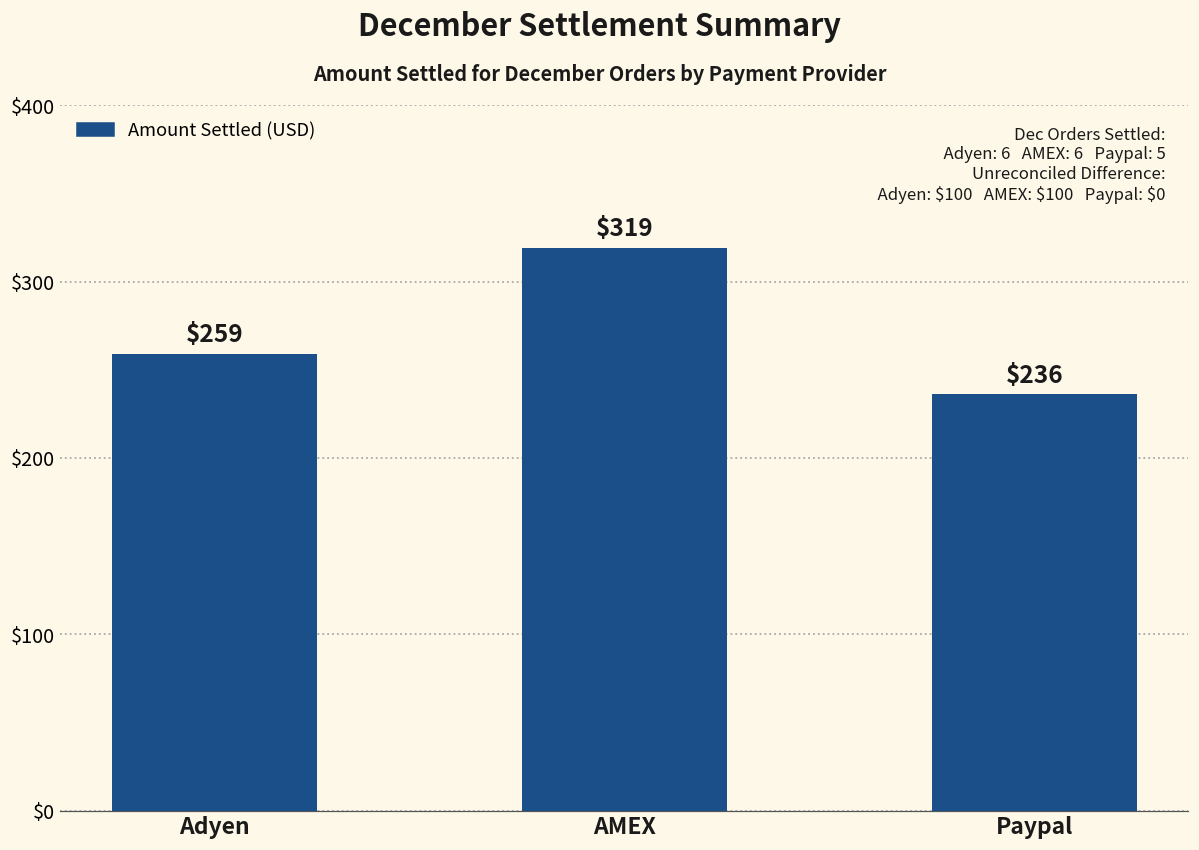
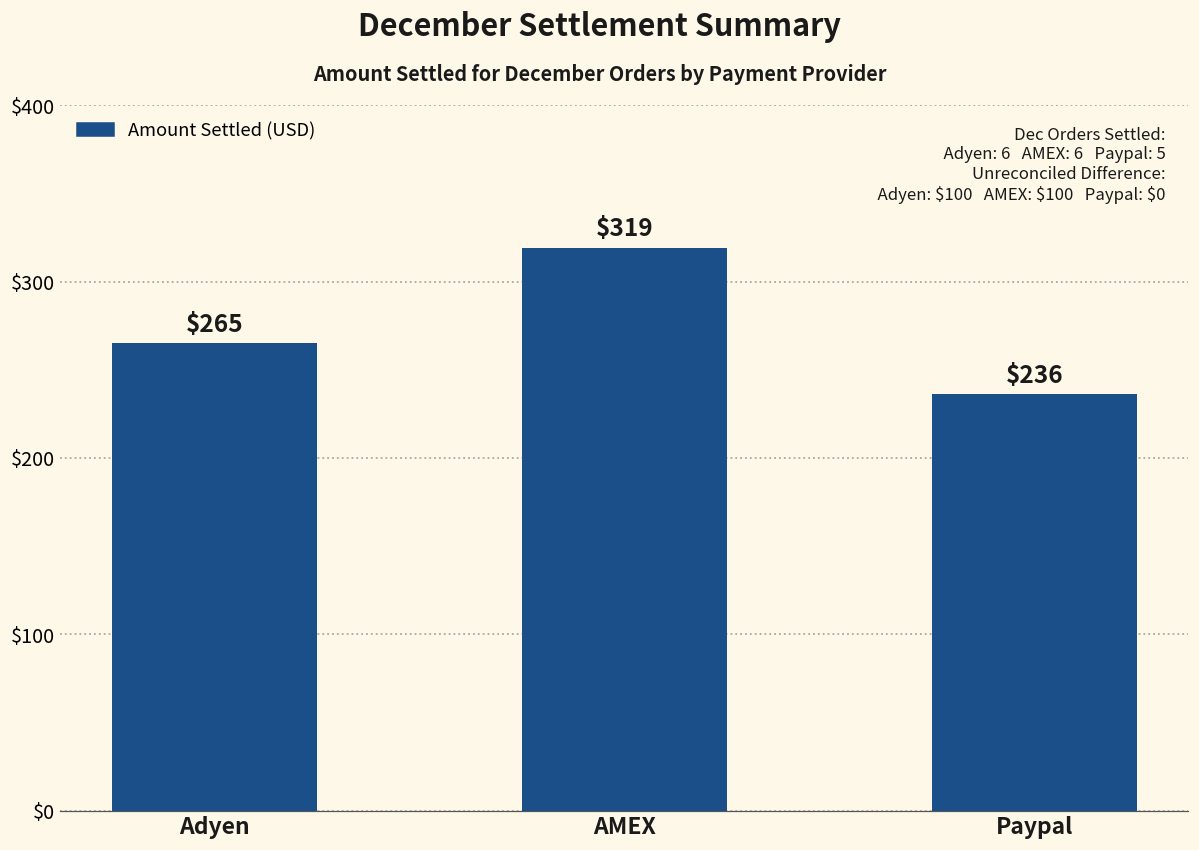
Adyen: $259 -> $265
